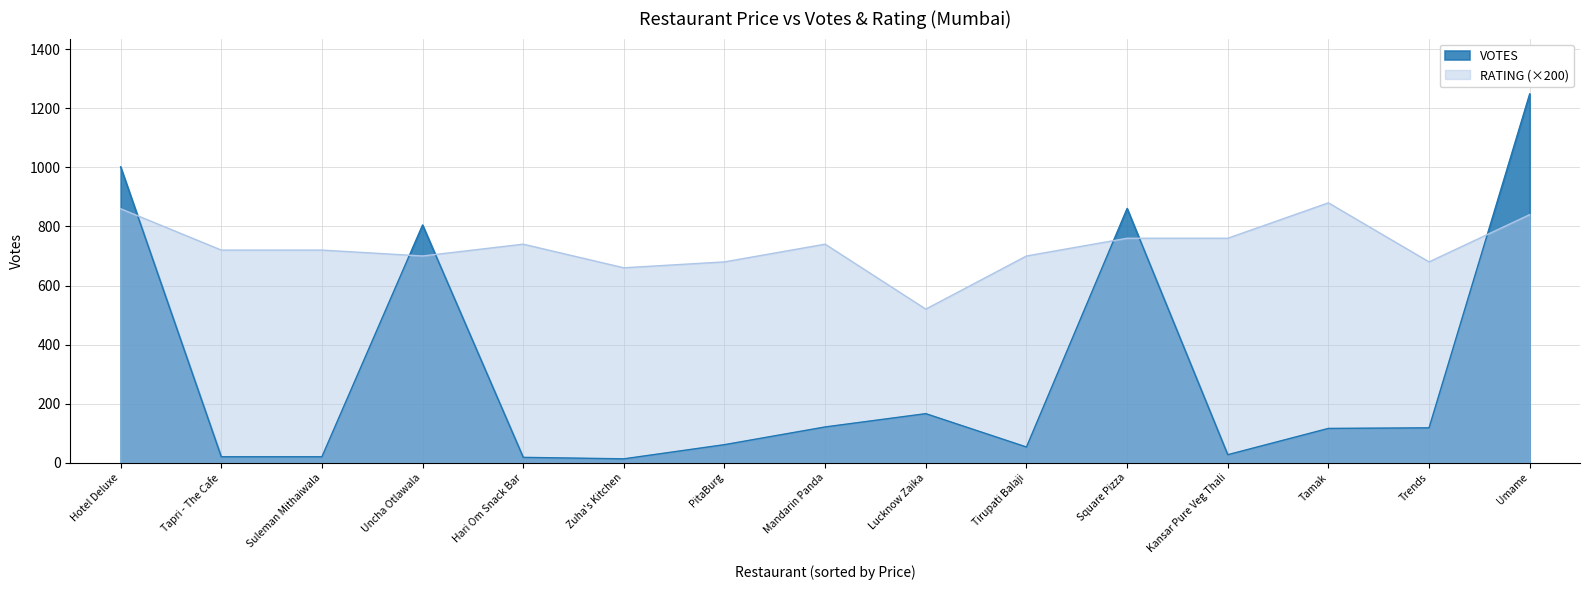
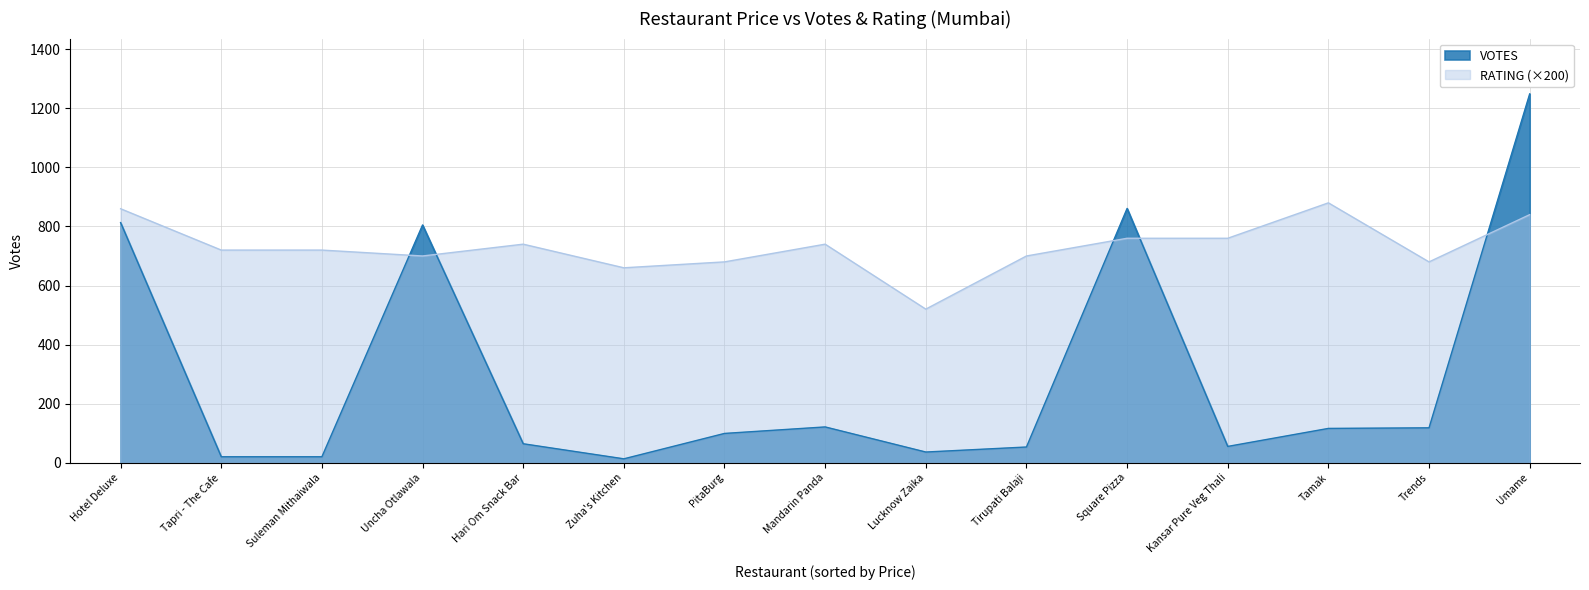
VOTES, Hotel Deluxe: 1000 -> 810
VOTES, Hari Om Snack Bar: 20 -> 60
VOTES, PitaBurg: 60 -> 100
VOTES, Lucknow Zaika: 170 -> 40
VOTES, Kansar Pure Veg Thali: 30 -> 60
